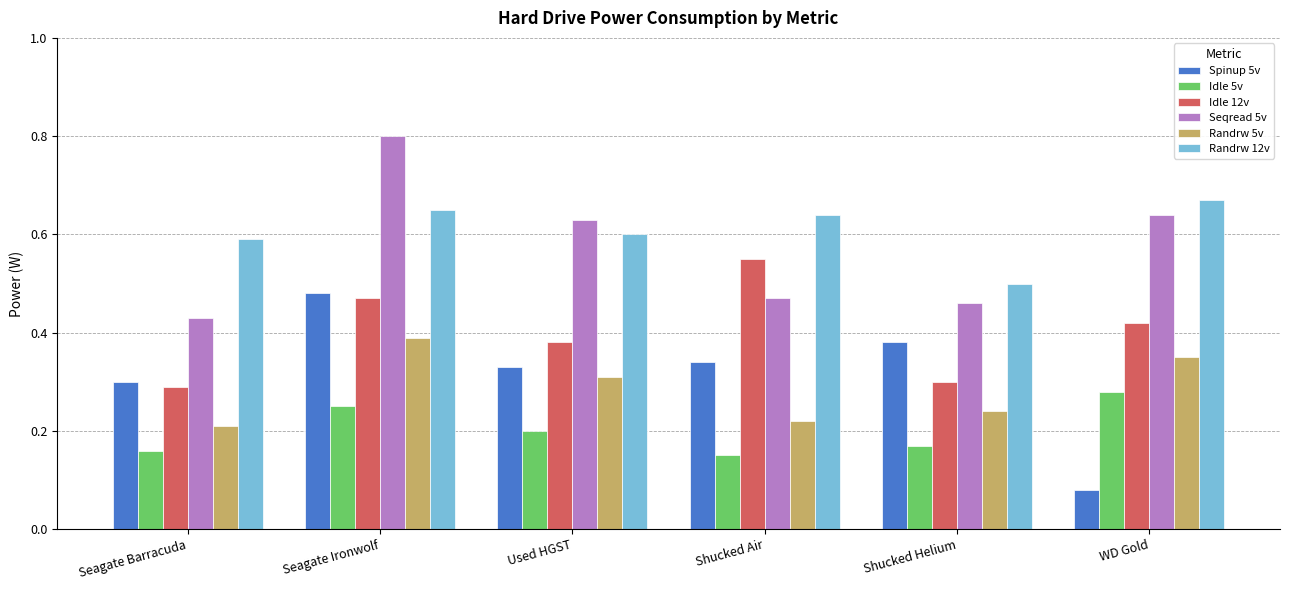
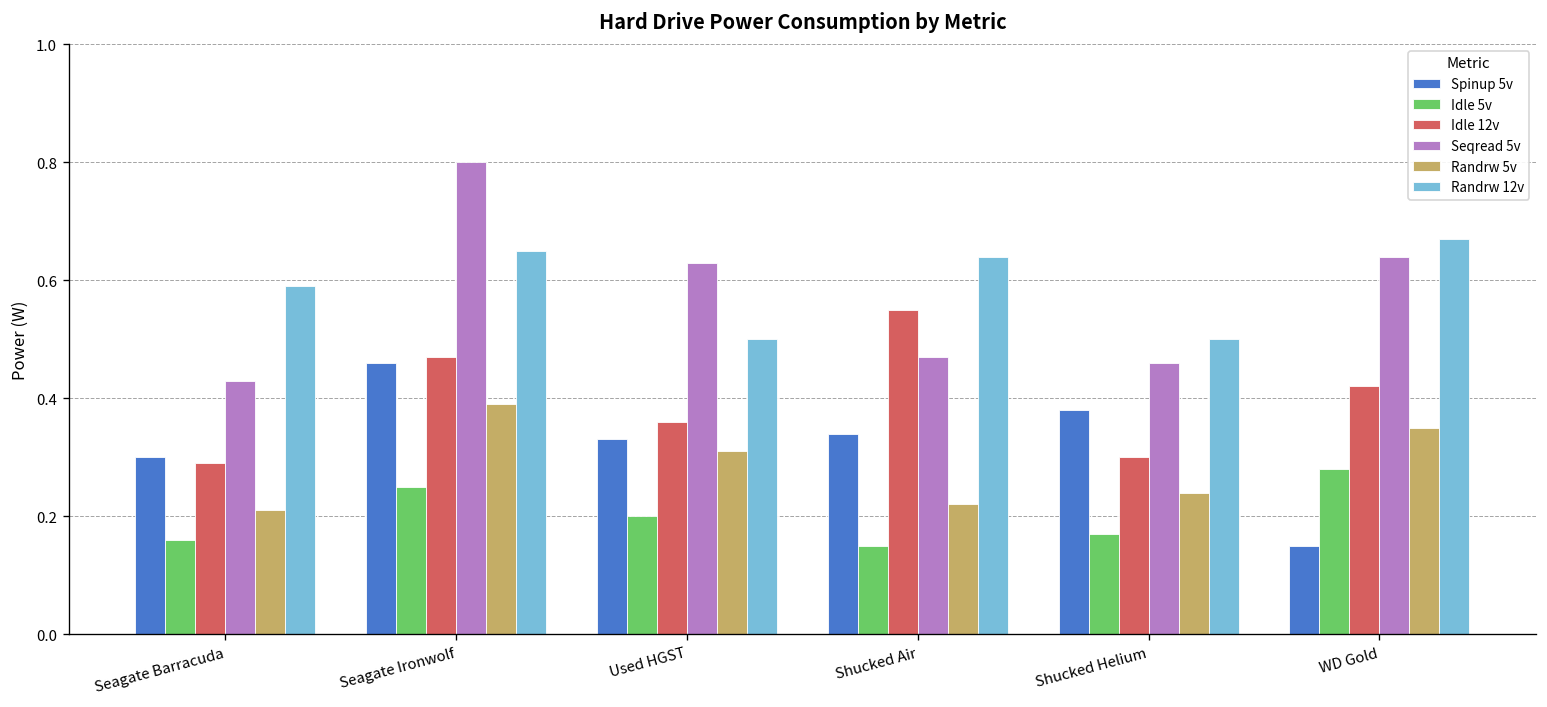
Spinup 5v, Seagate Ironwolf: 0.48 -> 0.46
Idle 12v, Used HGST: 0.38 -> 0.36
Randrw 12v, Used HGST: 0.6 -> 0.5
Spinup 5v, WD Gold: 0.08 -> 0.15
